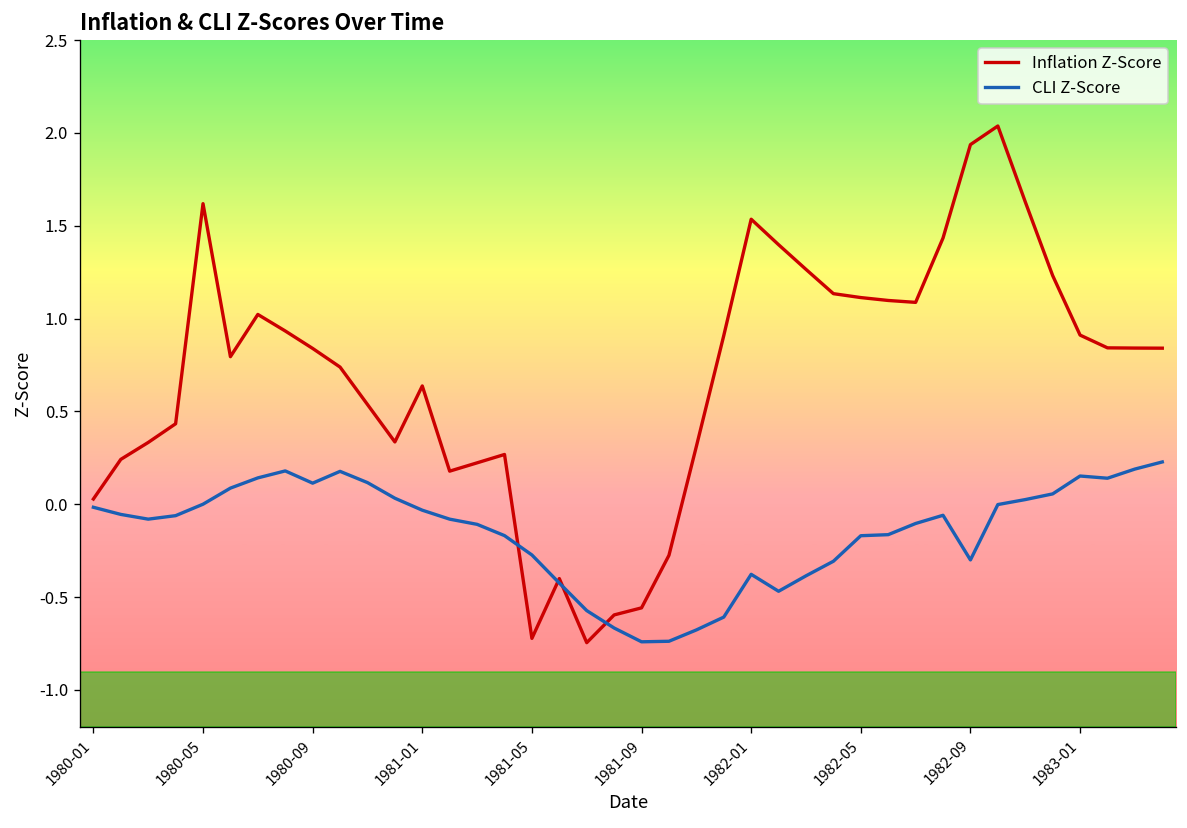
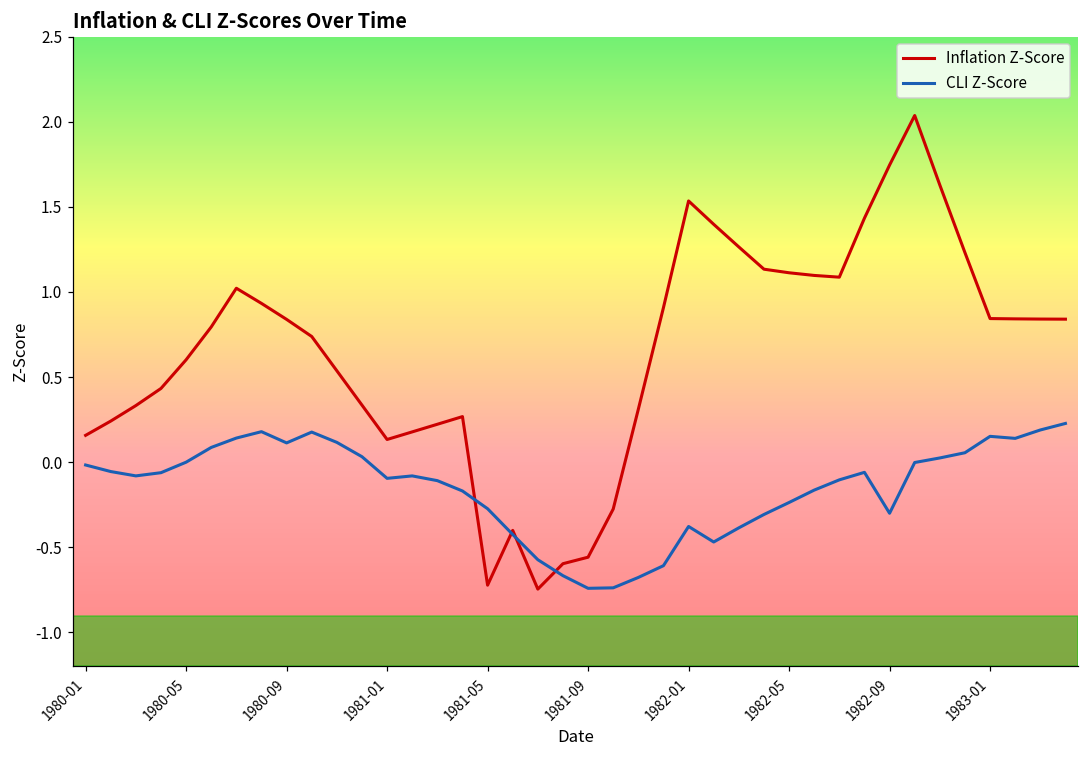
Inflation Z-Score, 1980-01: 0.03 -> 0.16
Inflation Z-Score, 1980-05: 1.62 -> 0.60
Inflation Z-Score, 1981-01: 0.64 -> 0.13
CLI Z-Score, 1981-01: -0.03 -> -0.10
CLI Z-Score, 1982-05: -0.17 -> -0.24
Inflation Z-Score, 1982-09: 1.94 -> 1.75
Inflation Z-Score, 1983-01: 0.91 -> 0.84
